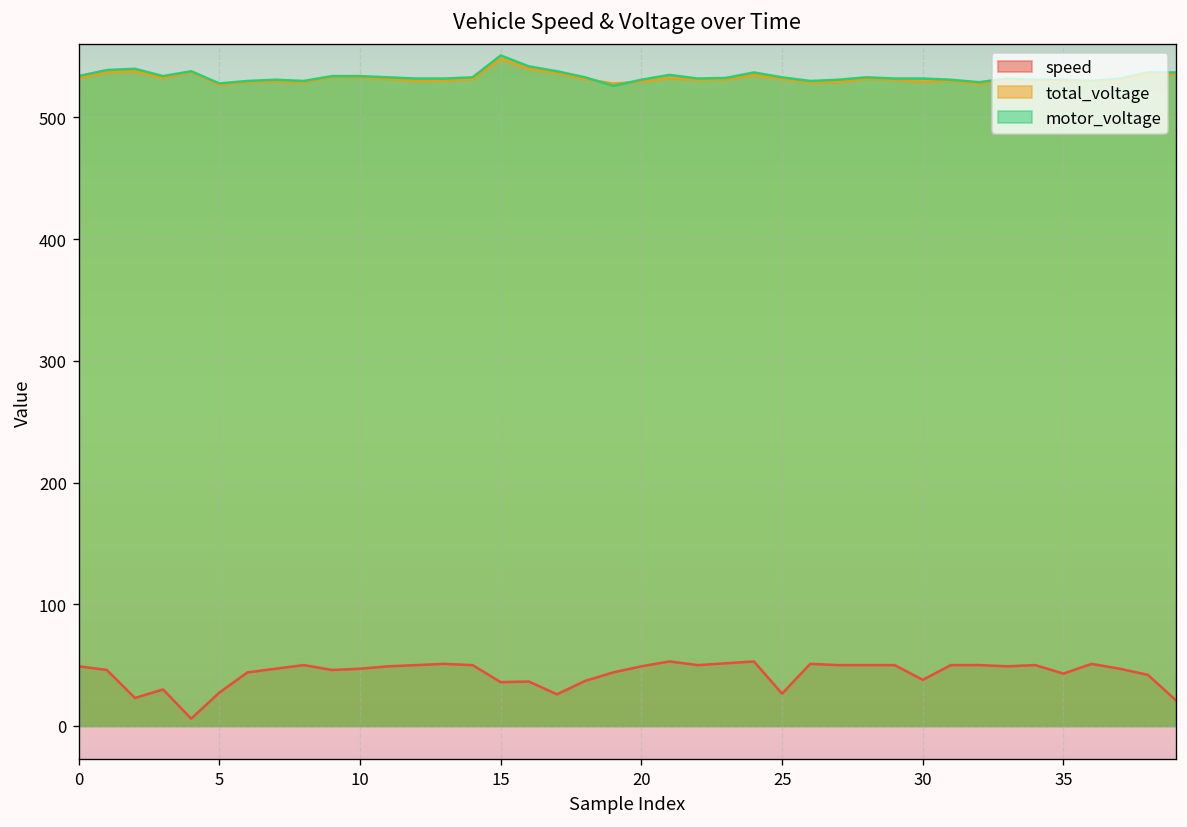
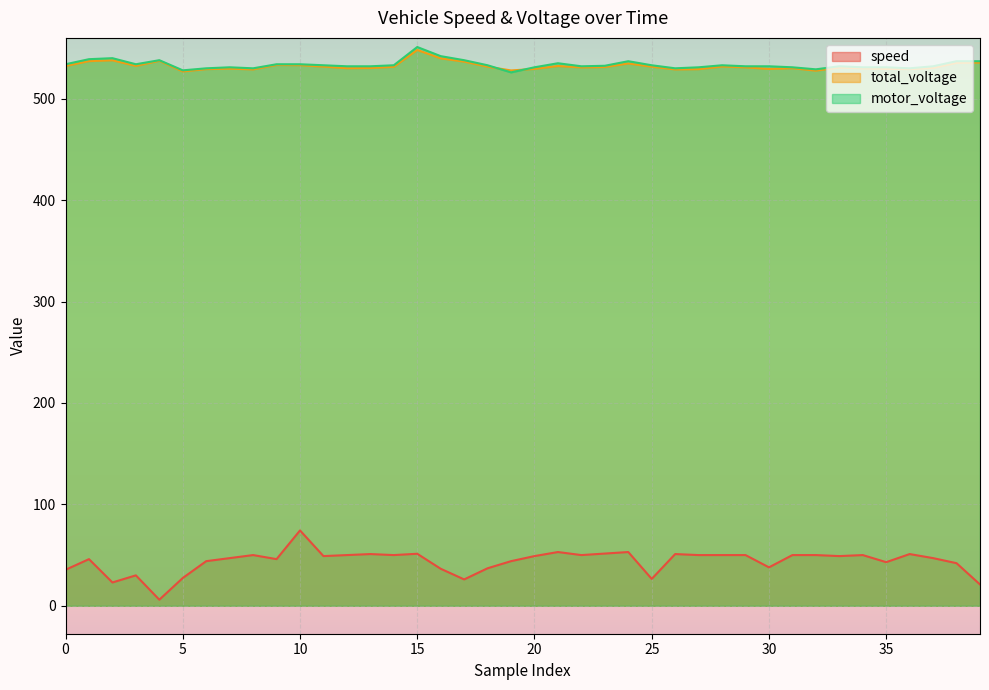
speed, 0: 49 -> 36
speed, 10: 47 -> 74
speed, 15: 36 -> 51
